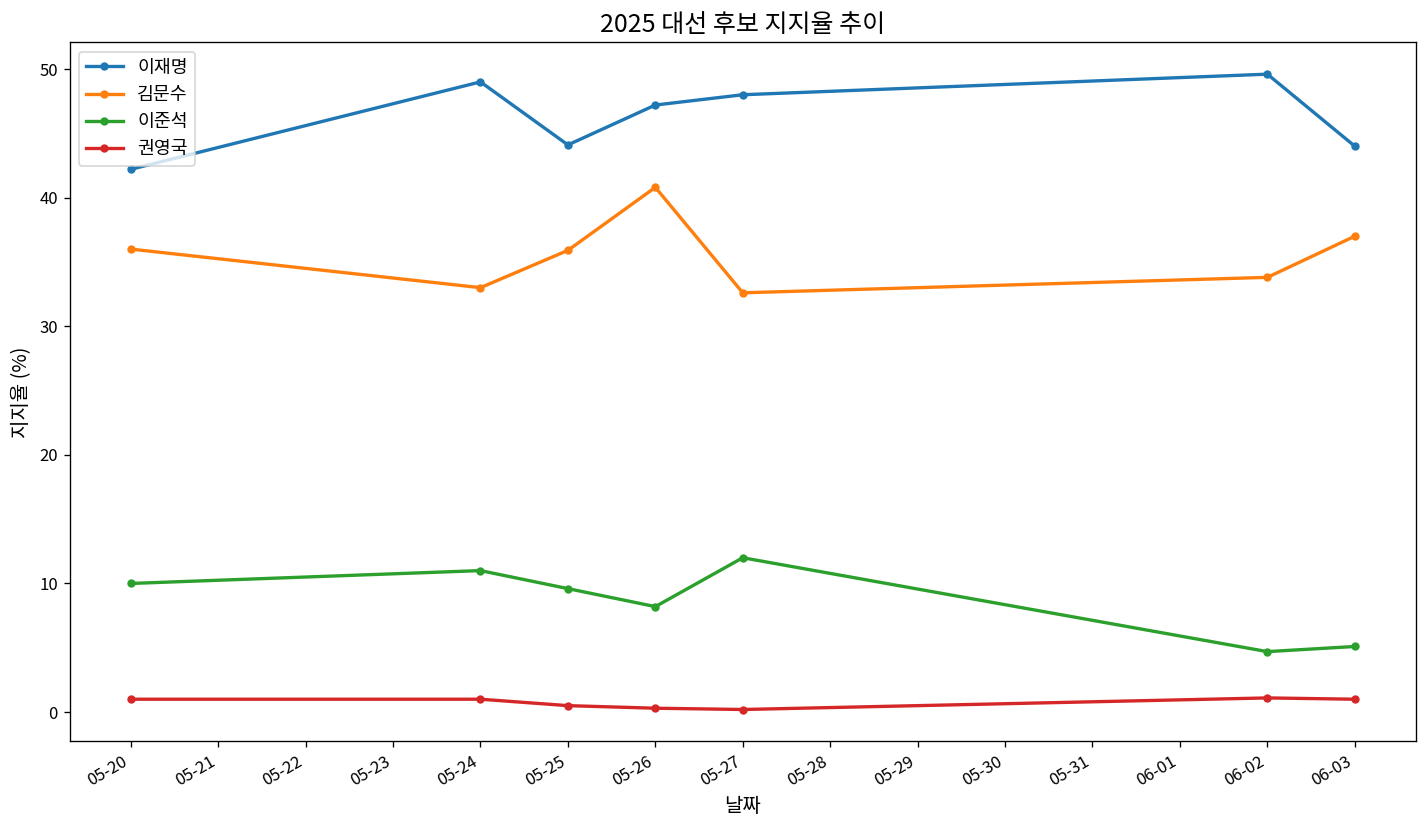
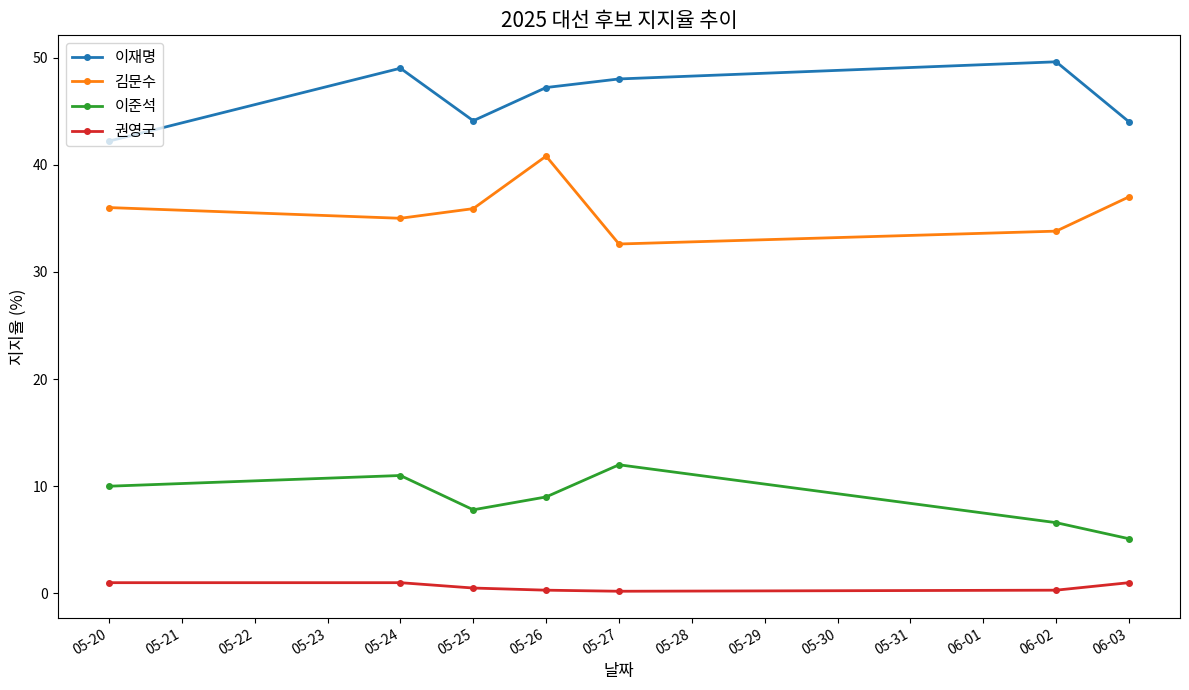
김문수, 05-24: 33 -> 35
이준석, 05-25: 9.6 -> 7.8
이준석, 05-26: 8.2 -> 9.0
이준석, 06-02: 4.7 -> 6.6
권영국, 06-02: 1.1 -> 0.3
